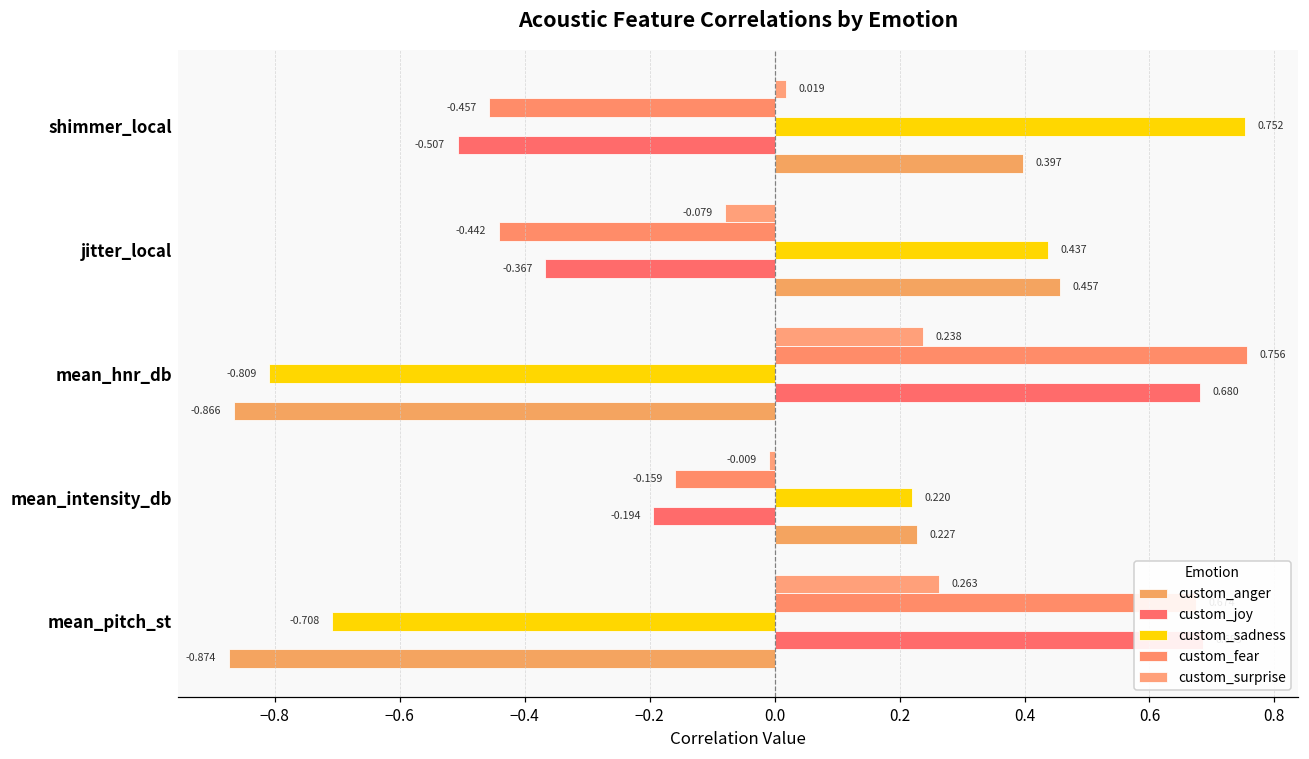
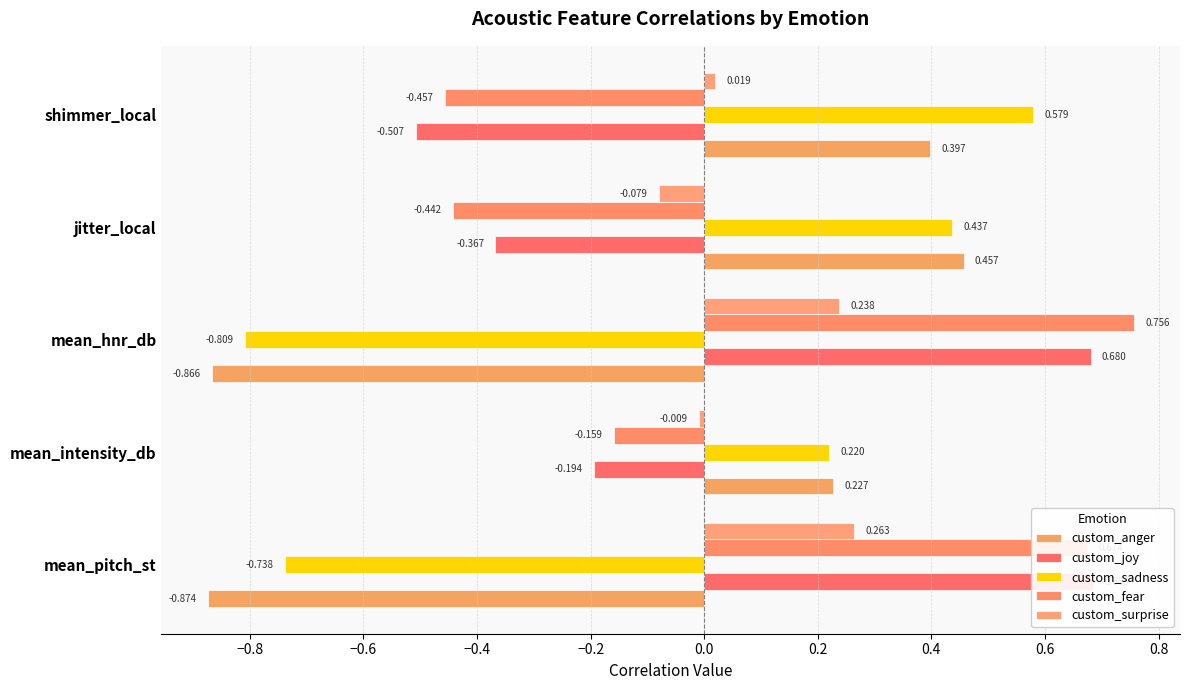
custom_sadness, shimmer_local: 0.752 -> 0.579
custom_sadness, mean_pitch_st: -0.708 -> -0.738
